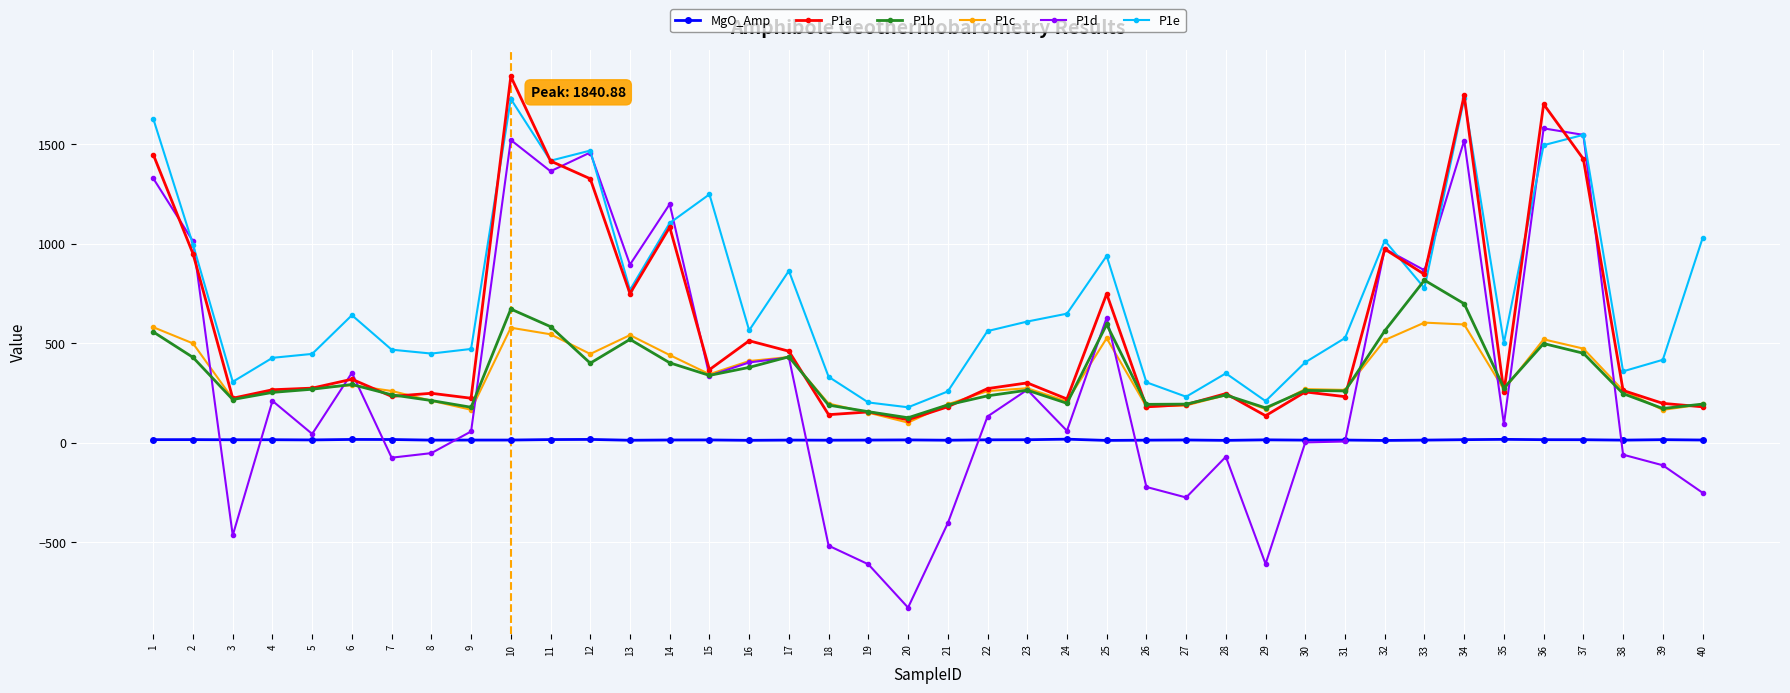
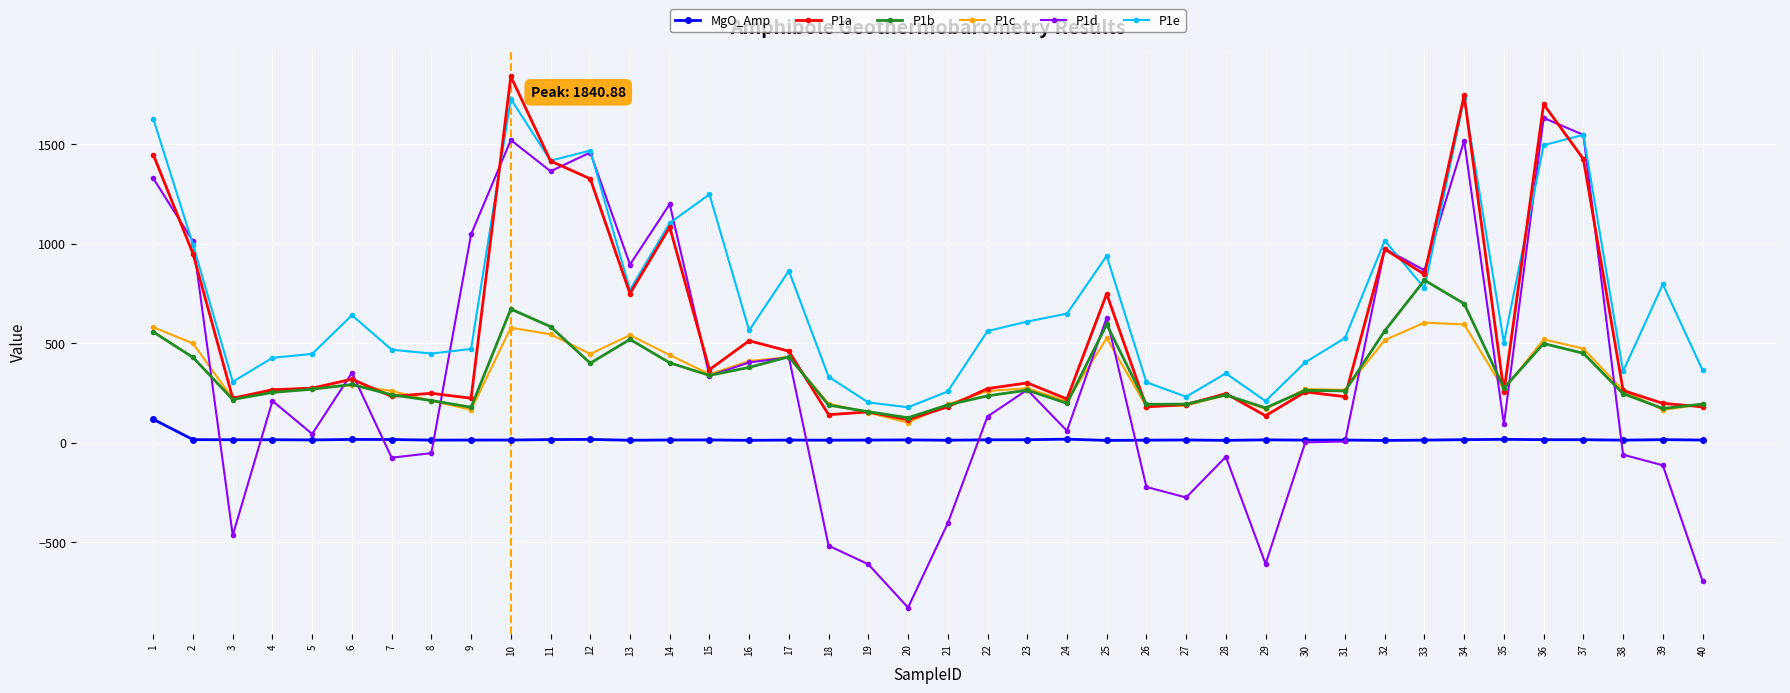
MgO_Amp, 1: 20 -> 120
P1d, 9: 60 -> 1050
P1d, 36: 1580 -> 1630
P1e, 39: 420 -> 800
P1d, 40: -250 -> -690
P1e, 40: 1030 -> 370
